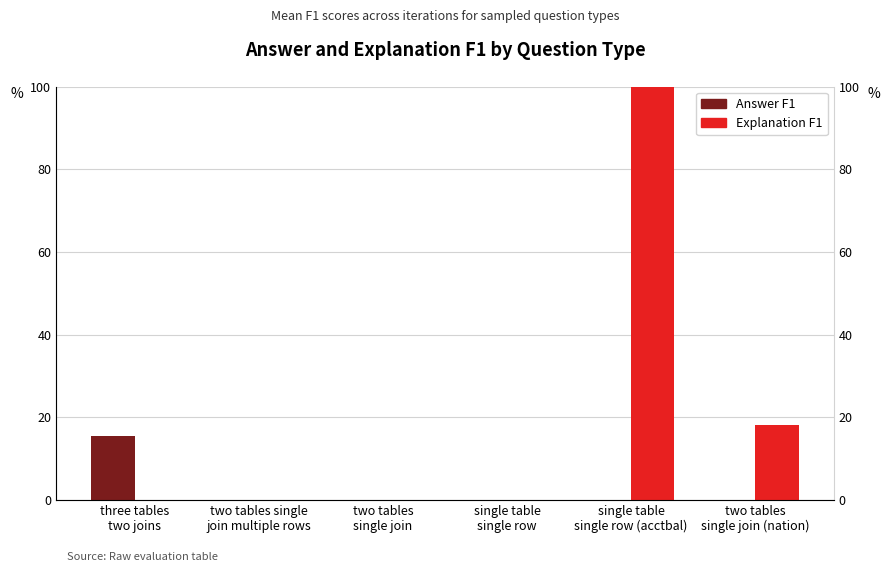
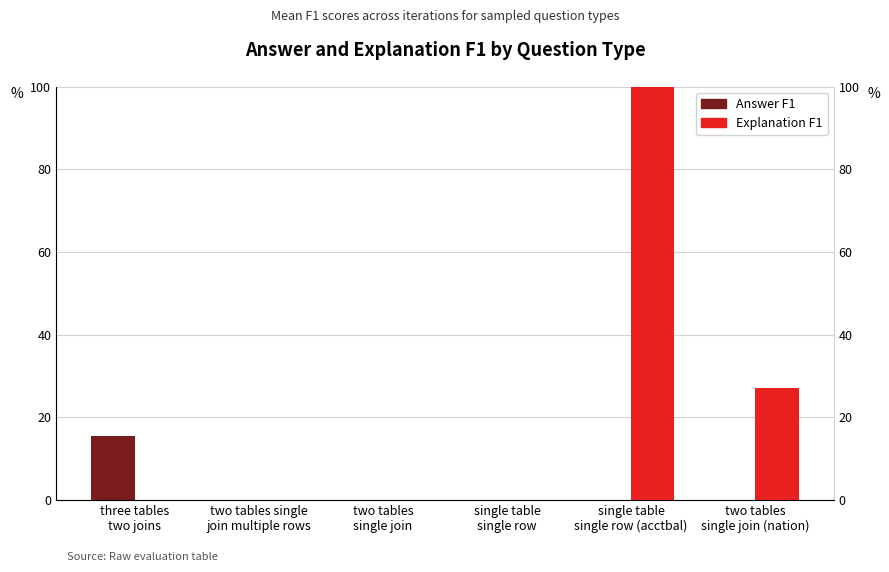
Explanation F1, two tables single join (nation): 18 -> 27
